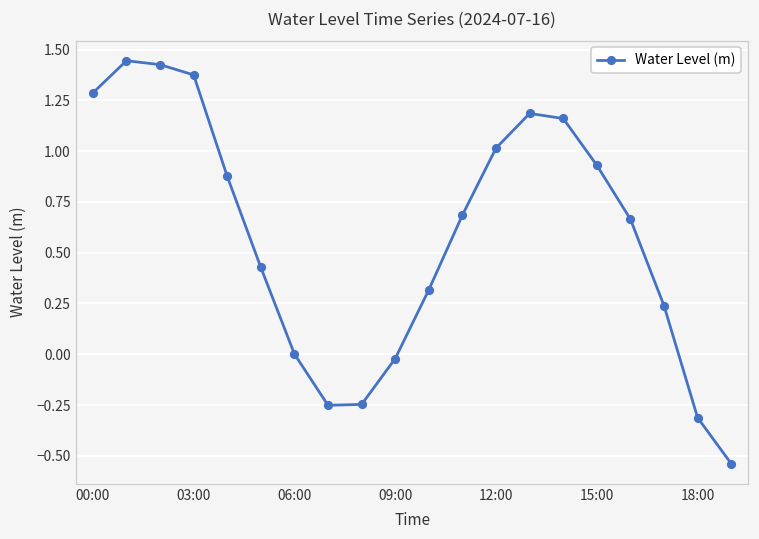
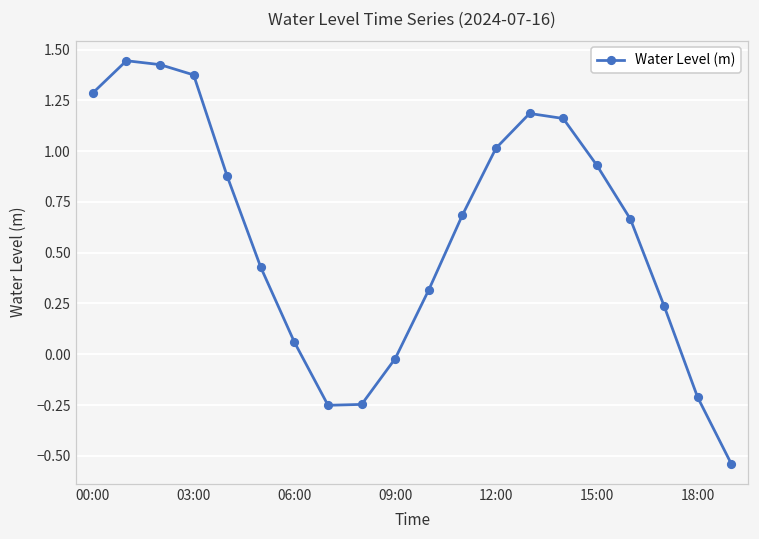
06:00: 0.00 -> 0.06
18:00: -0.31 -> -0.21
